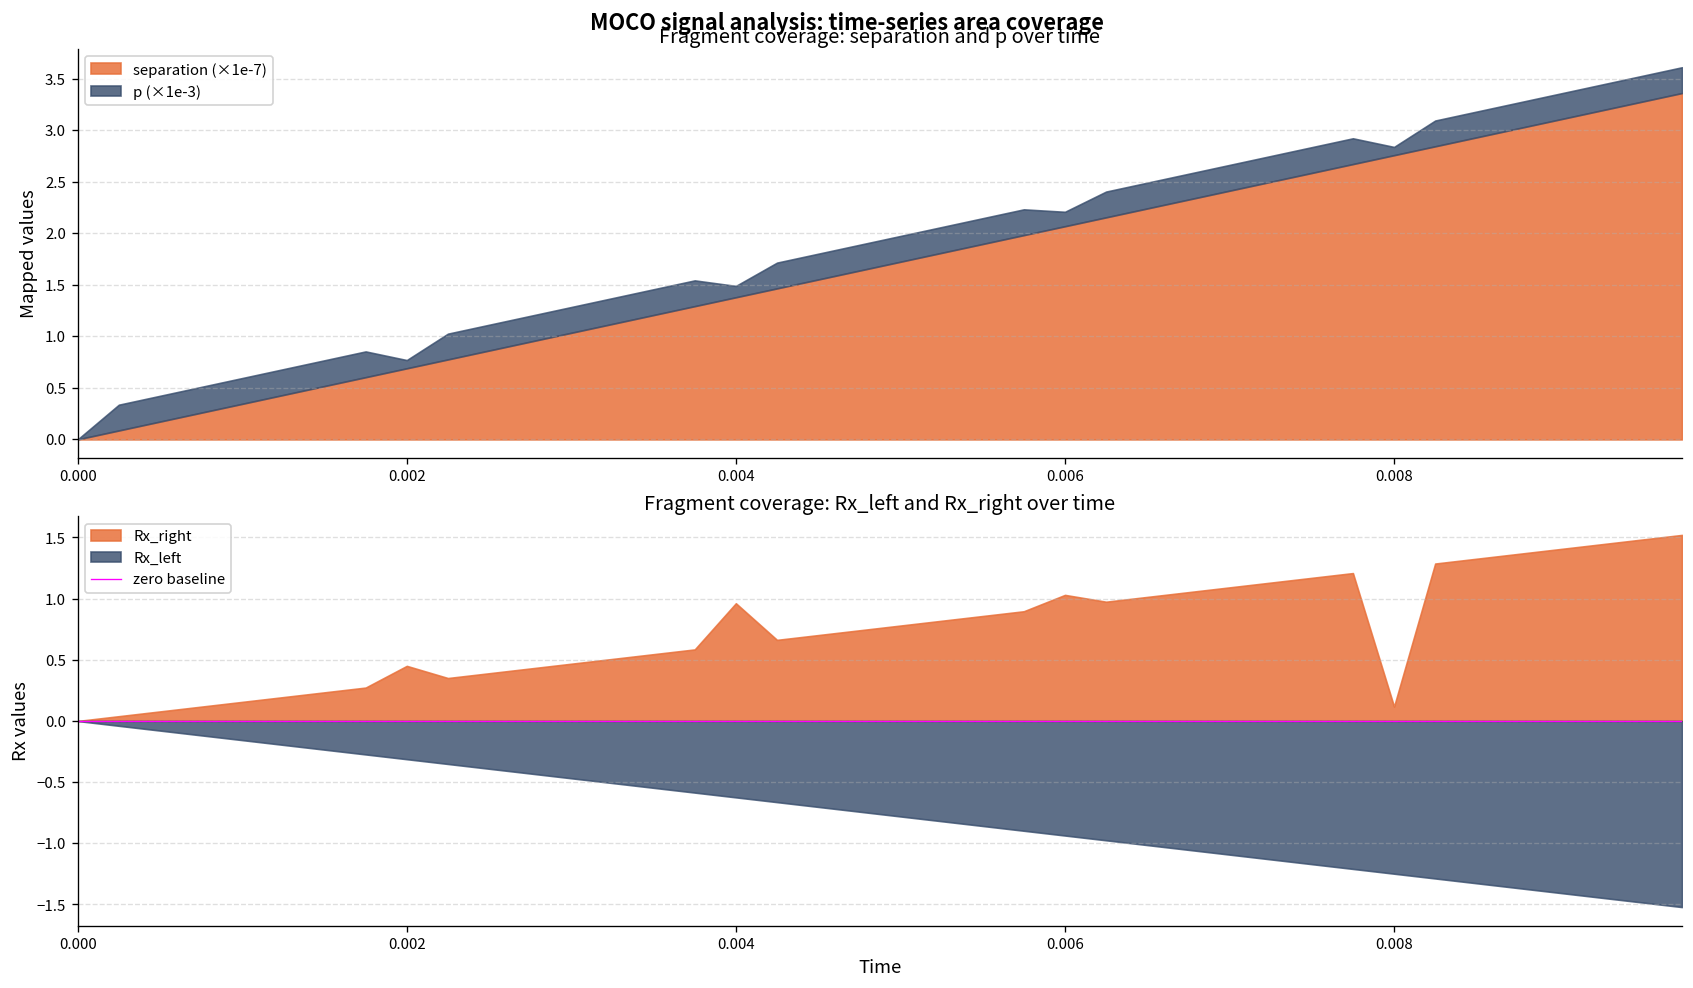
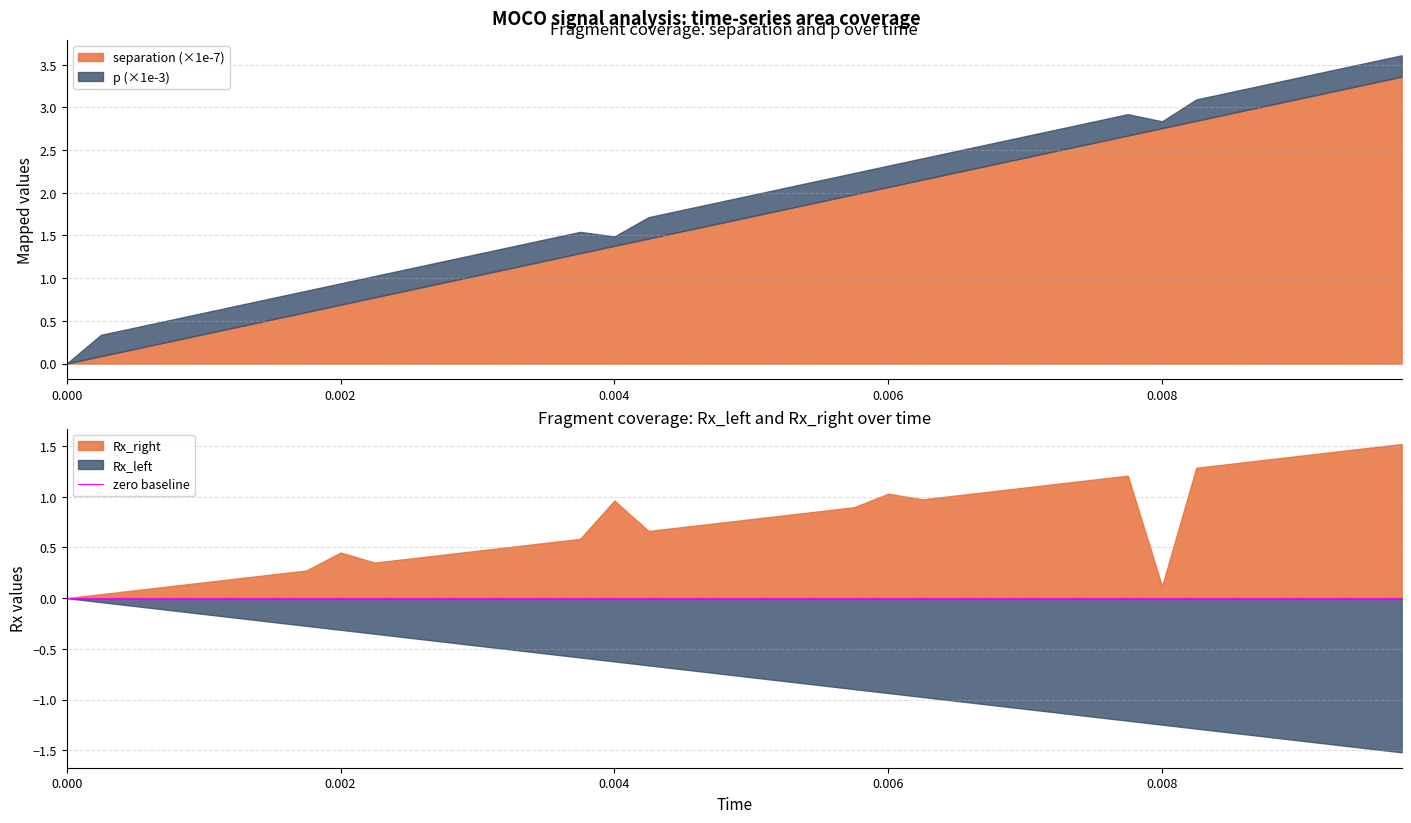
Fragment coverage: separation and p over time, p (×1e-3), 0.002: 0.1 -> 0.3
Fragment coverage: separation and p over time, p (×1e-3), 0.006: 0.1 -> 0.3
